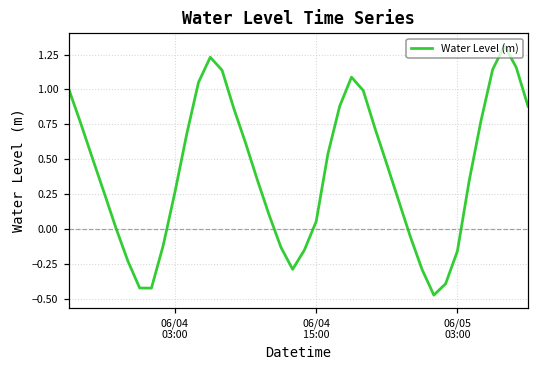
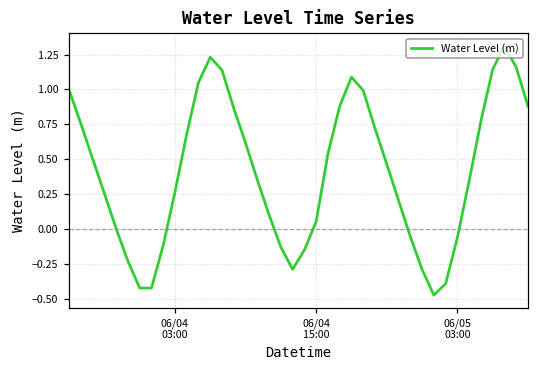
06/05 03:00: -0.16 -> -0.06
